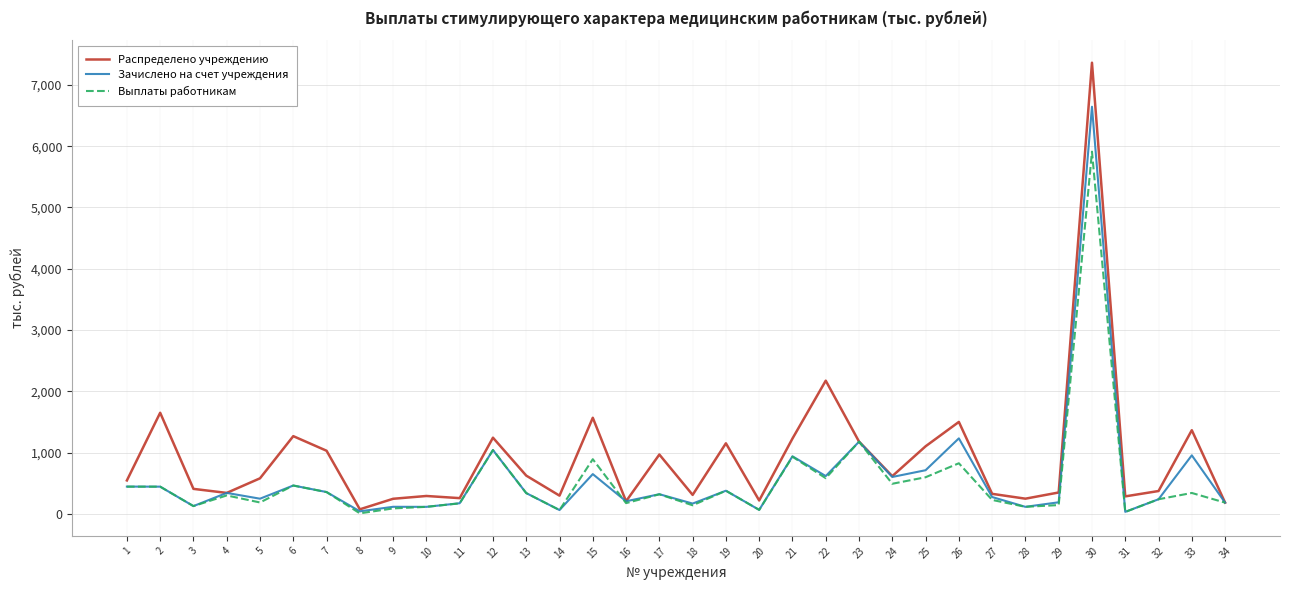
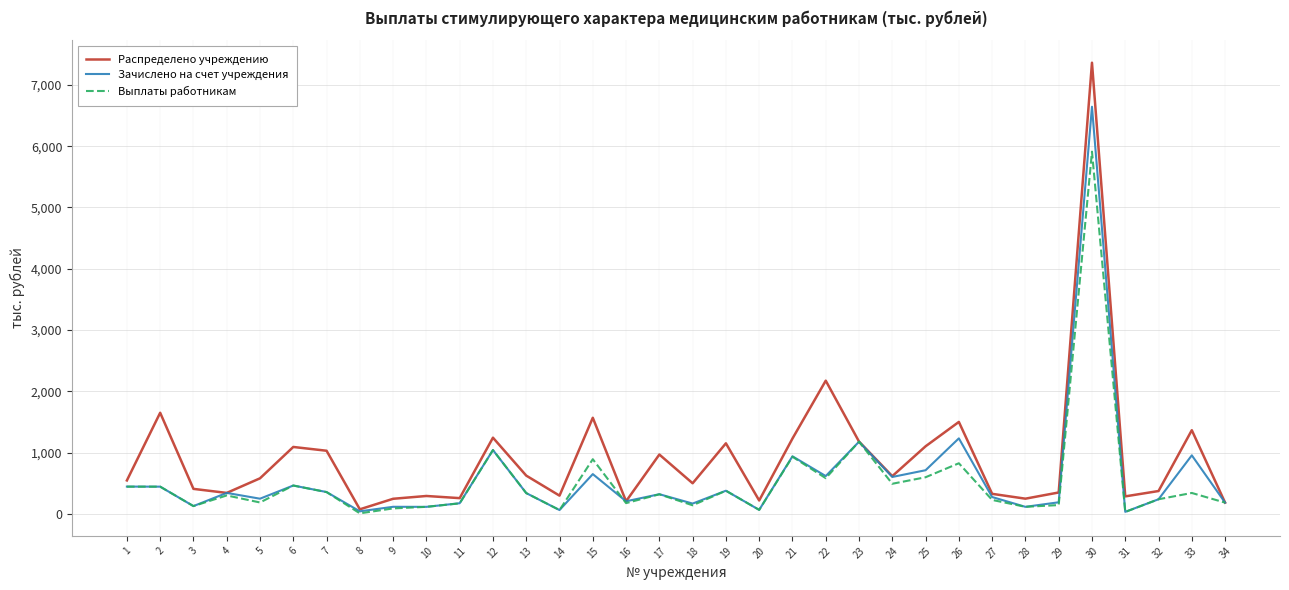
Распределено учреждению, 6: 1,300 -> 1,100
Распределено учреждению, 18: 300 -> 500
